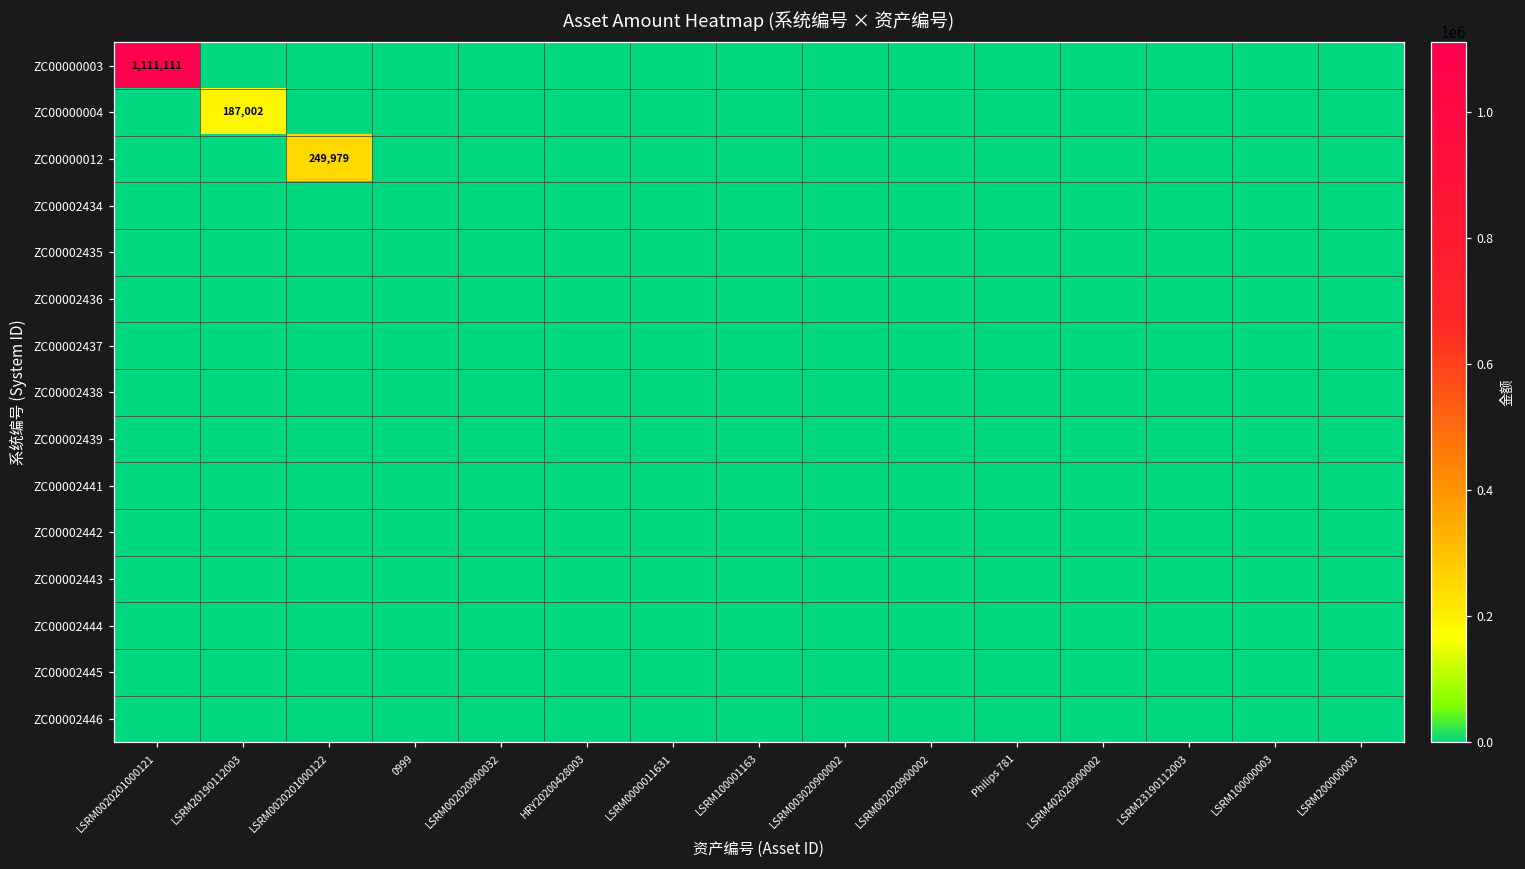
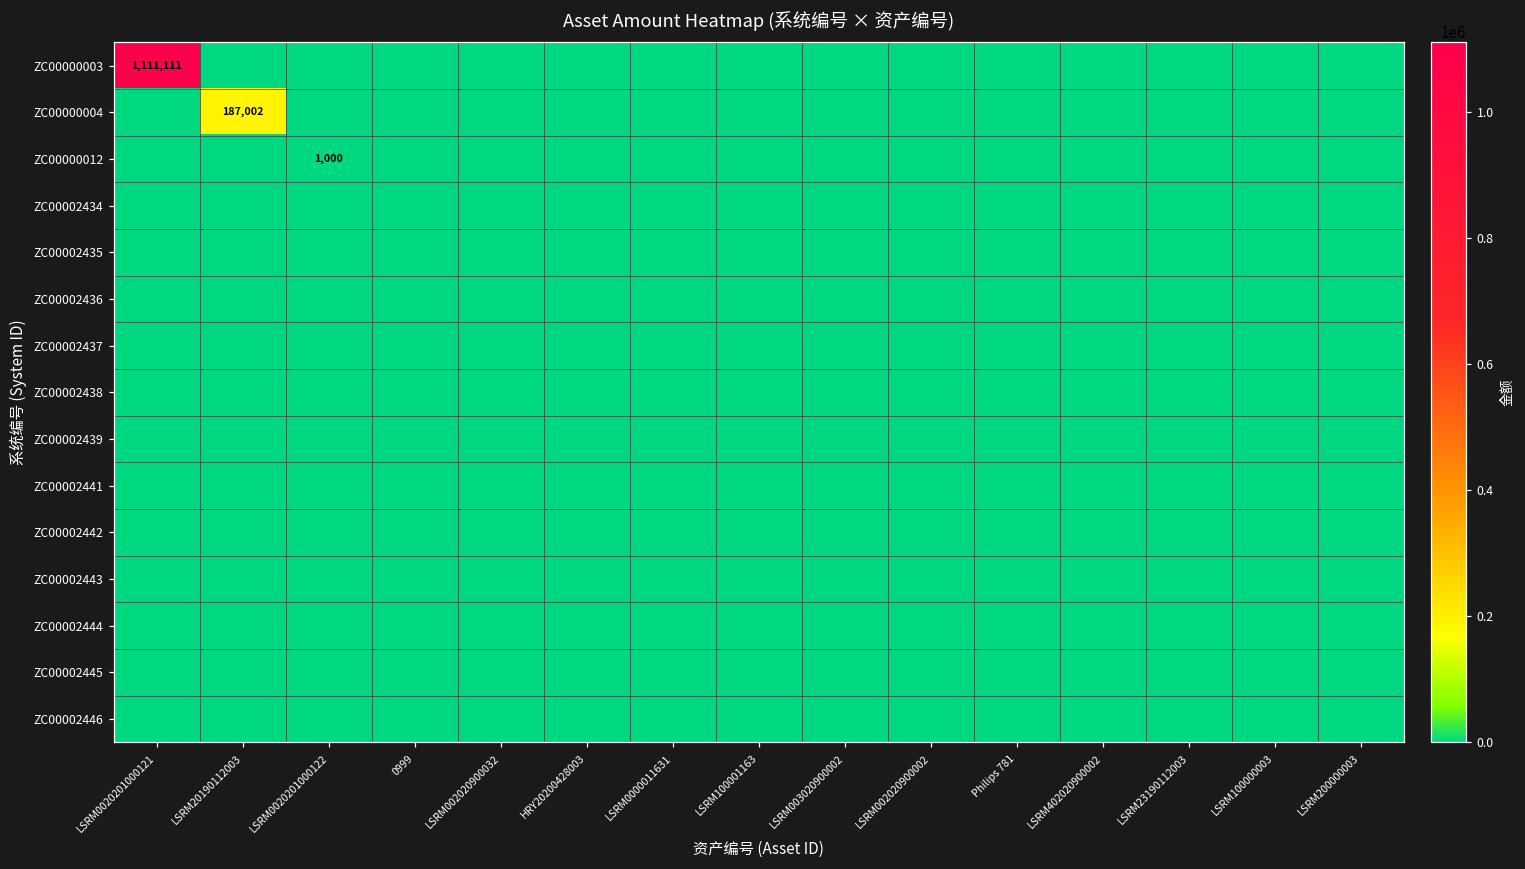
ZC00000012, LSRM0020201000122: 249,979 -> 1,000
